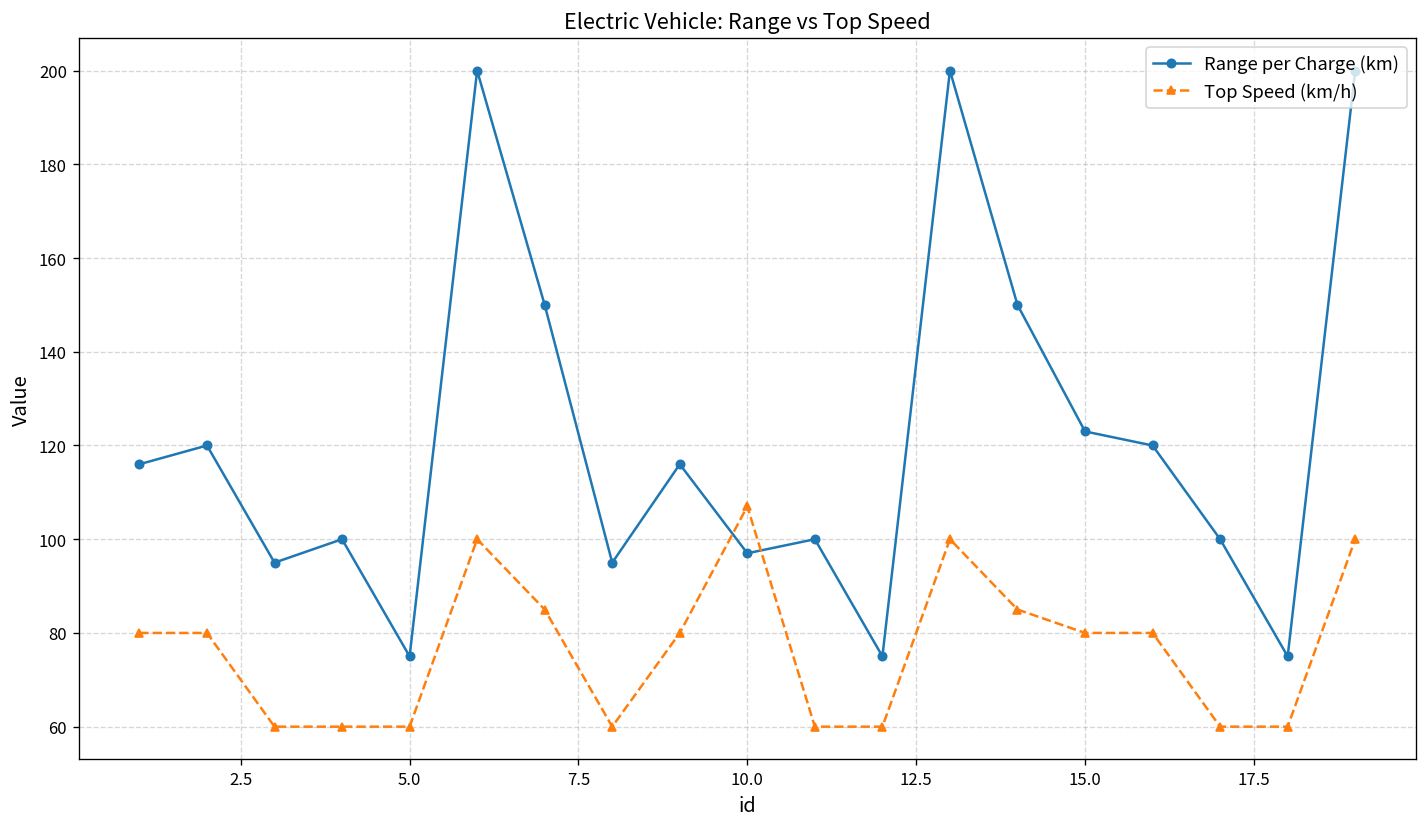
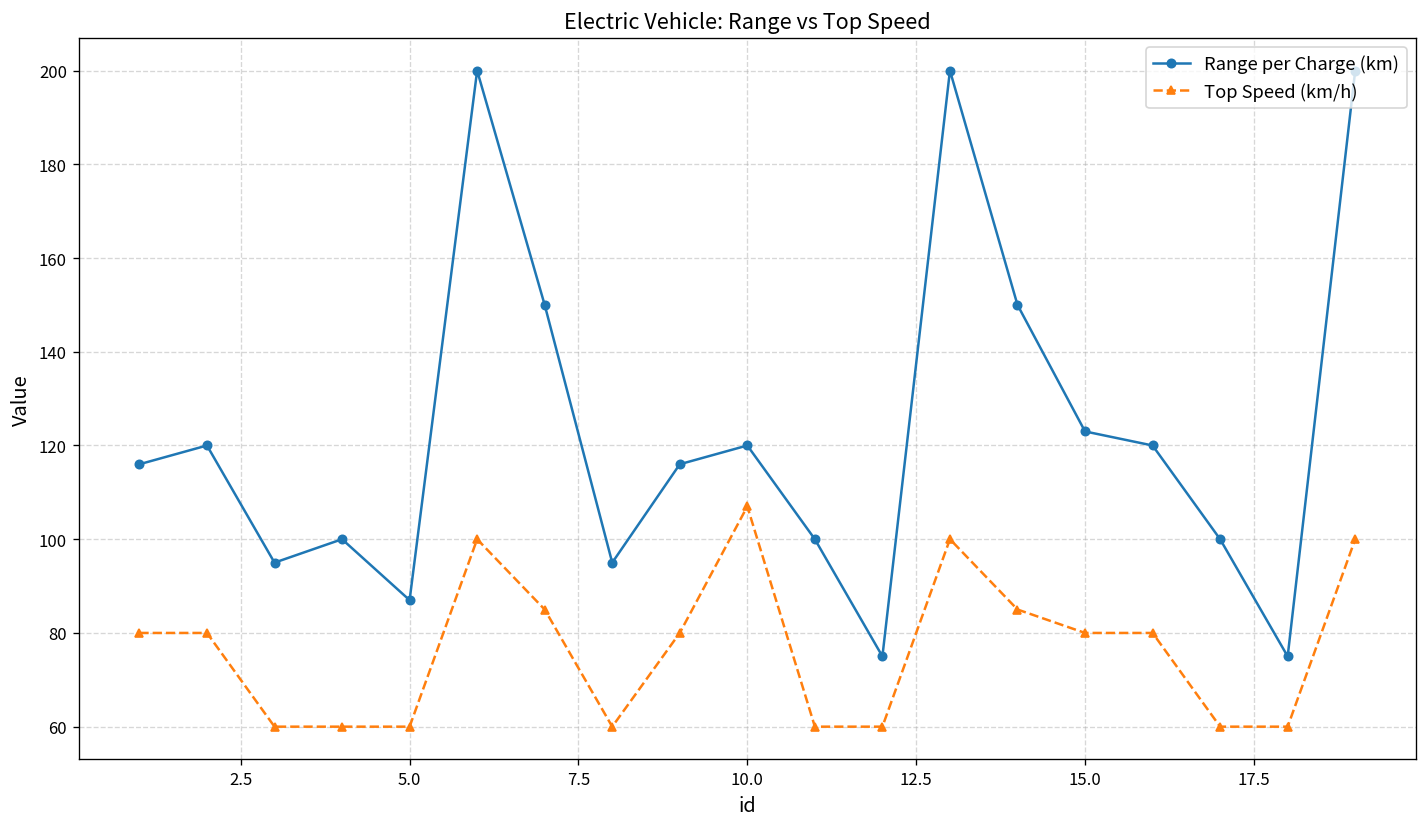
Range per Charge (km), 5.0: 75 -> 87
Range per Charge (km), 10.0: 97 -> 120
